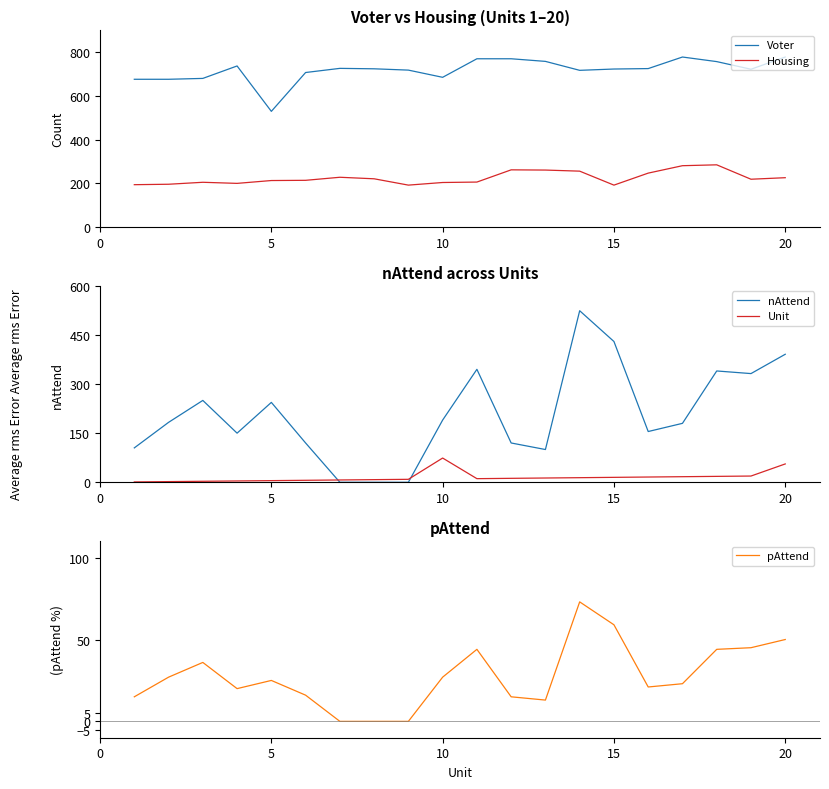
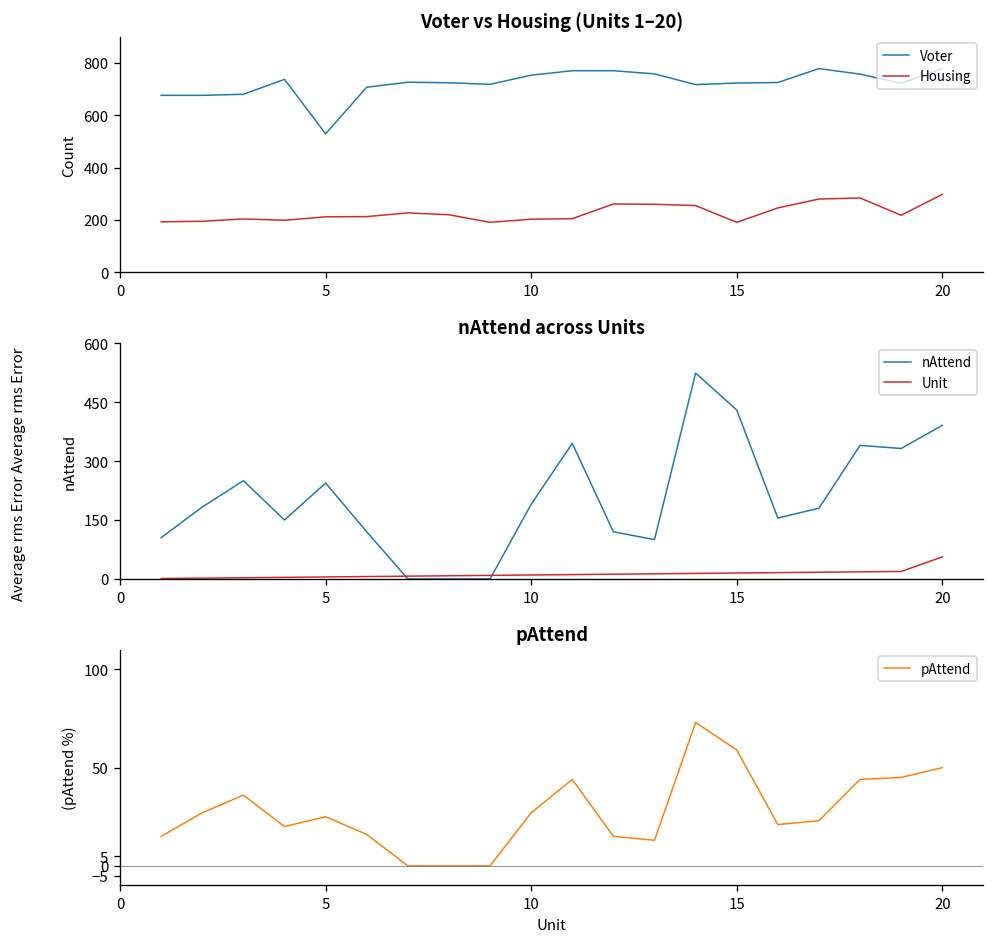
Voter vs Housing (Units 1–20), Voter, 10: 690 -> 750
Voter vs Housing (Units 1–20), Housing, 20: 230 -> 300
nAttend across Units, Unit, 10: 70 -> 10
